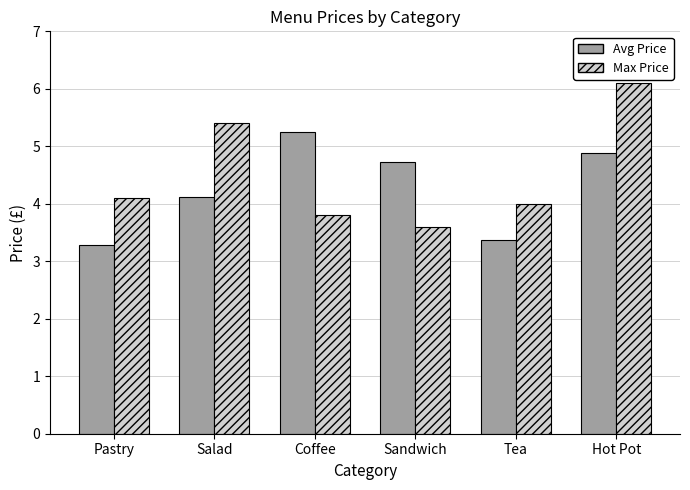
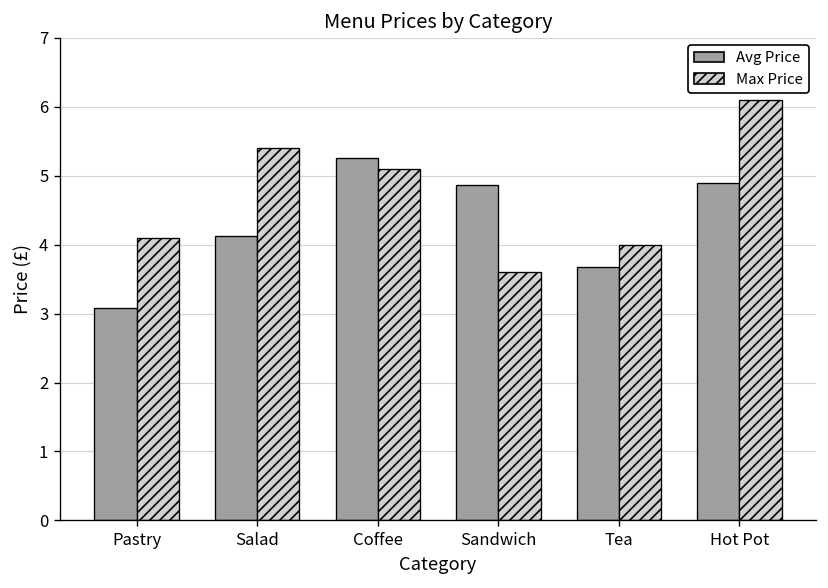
Avg Price, Pastry: 3.3 -> 3.1
Max Price, Coffee: 3.8 -> 5.1
Avg Price, Sandwich: 4.7 -> 4.9
Avg Price, Tea: 3.4 -> 3.7
